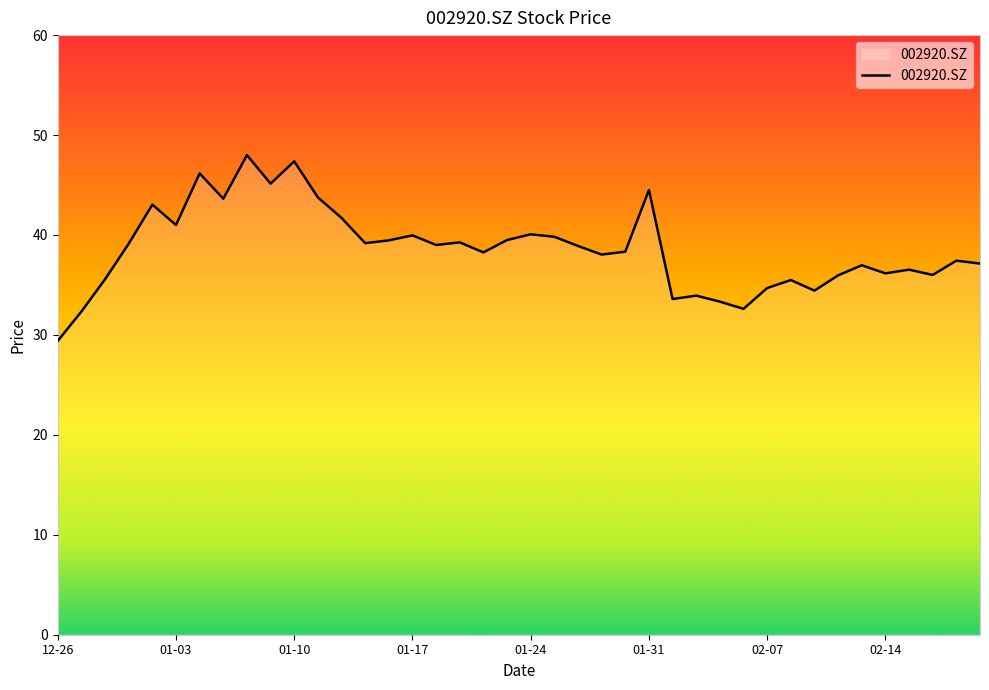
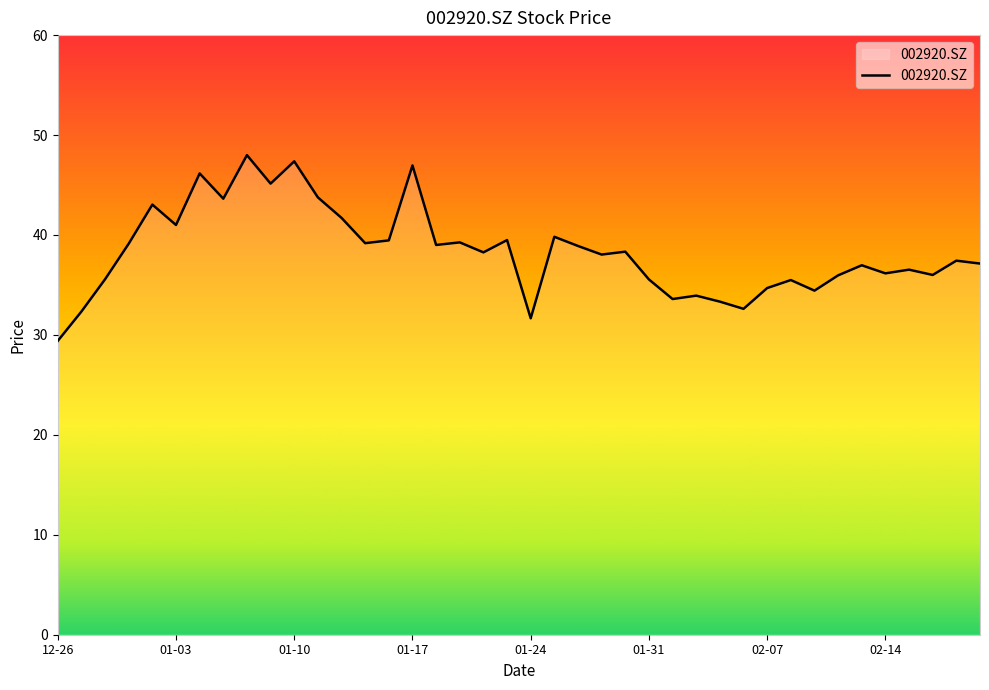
01-17: 40 -> 47
01-24: 40 -> 32
01-31: 45 -> 36
